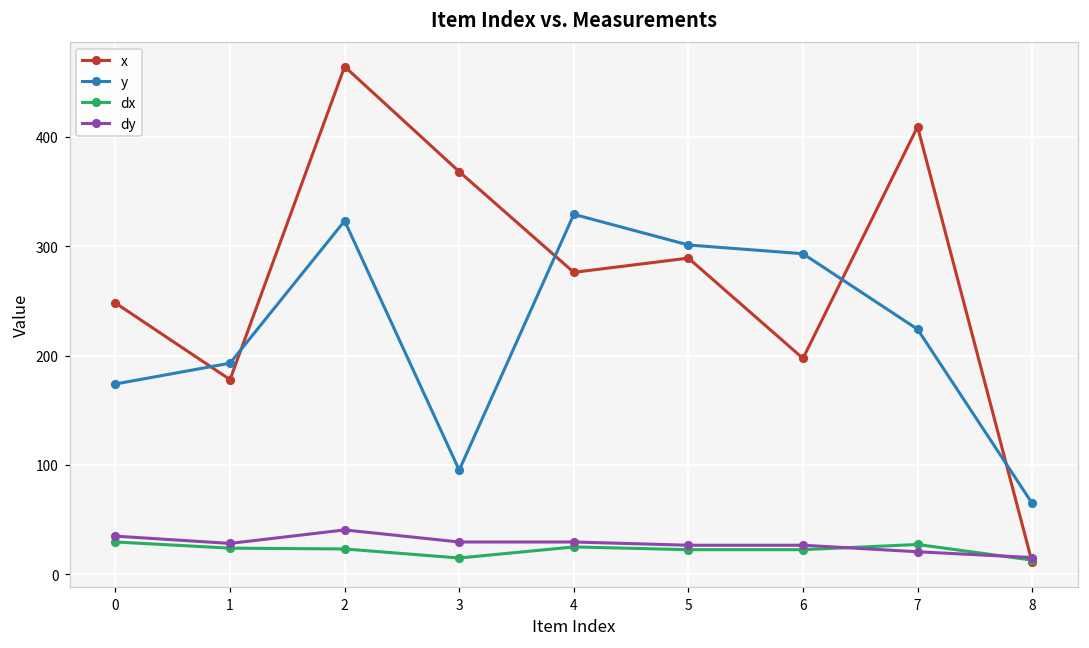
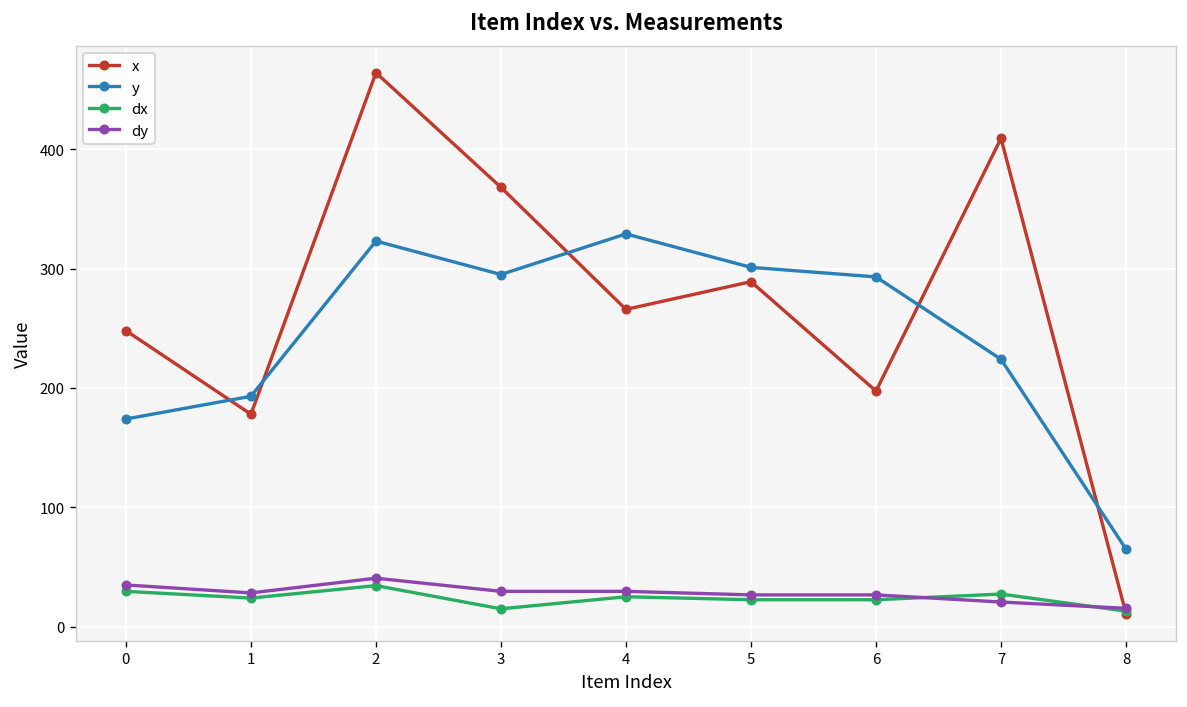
dx, 2: 20 -> 30
y, 3: 100 -> 300
x, 4: 280 -> 270
